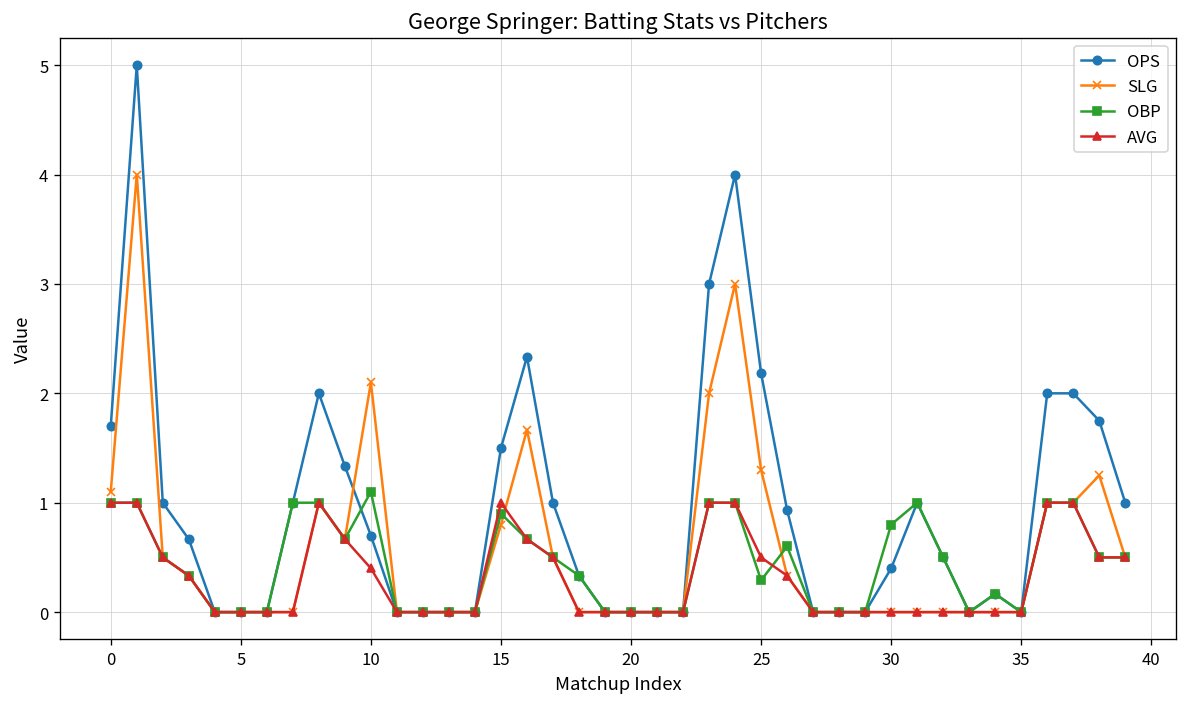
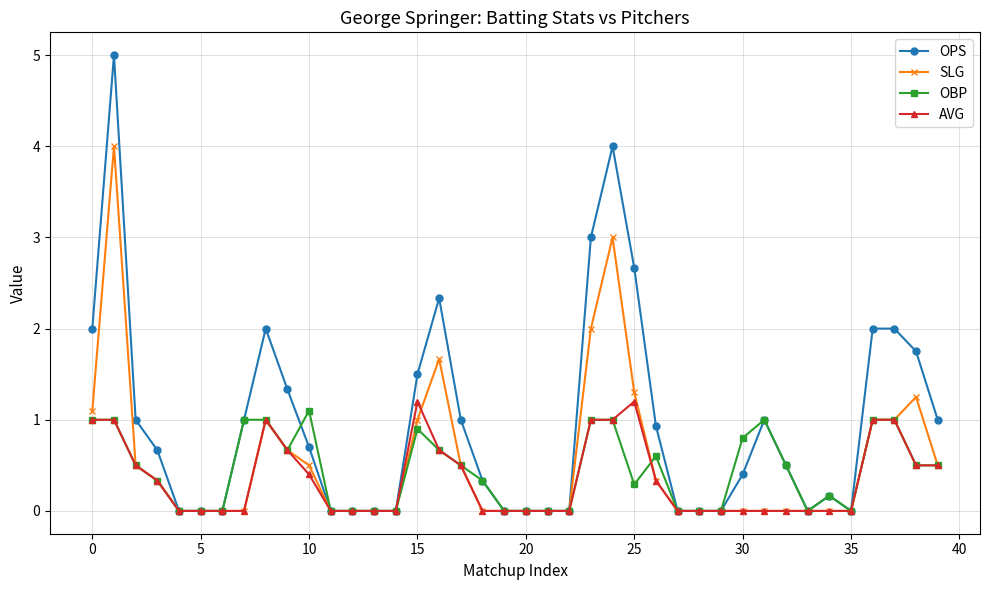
OPS, 0: 1.7 -> 2.0
SLG, 10: 2.1 -> 0.5
SLG, 15: 0.8 -> 1.0
AVG, 15: 1.0 -> 1.2
OPS, 25: 2.2 -> 2.7
AVG, 25: 0.5 -> 1.2
